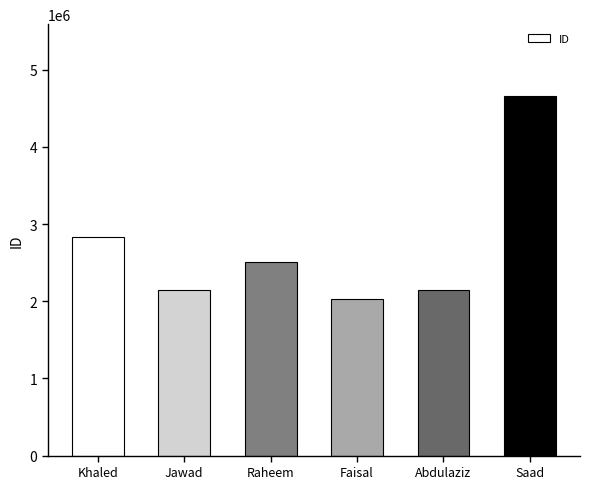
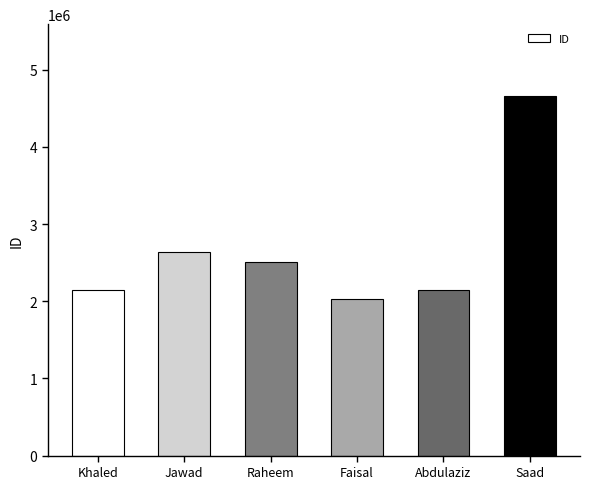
Khaled: 2800000 -> 2100000
Jawad: 2100000 -> 2600000
